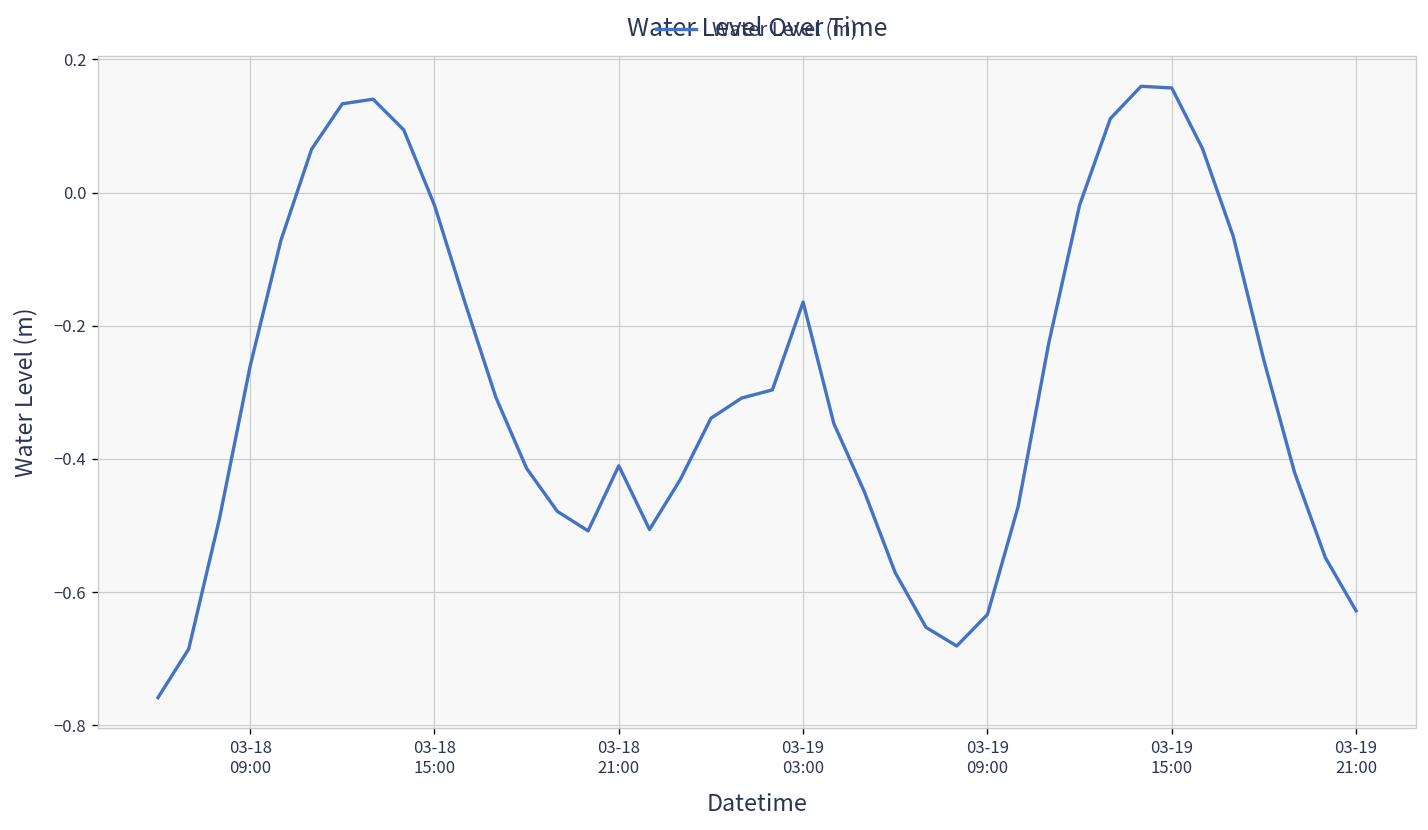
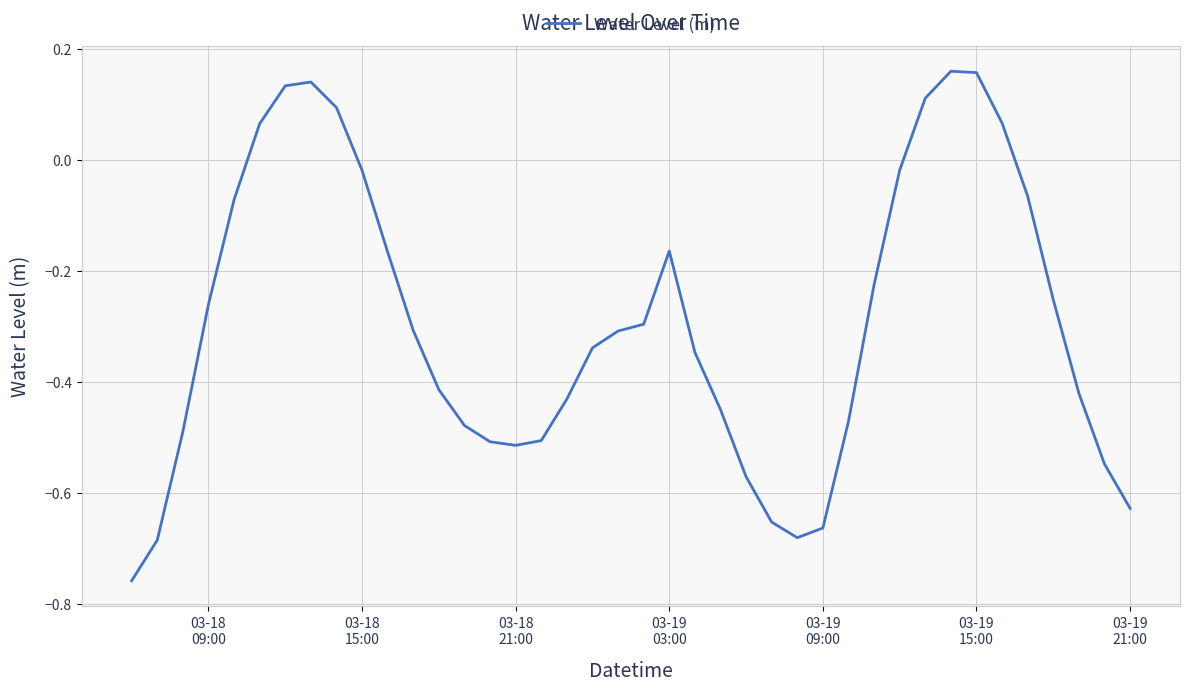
03-18 21:00: -0.41 -> -0.51
03-19 09:00: -0.63 -> -0.66
